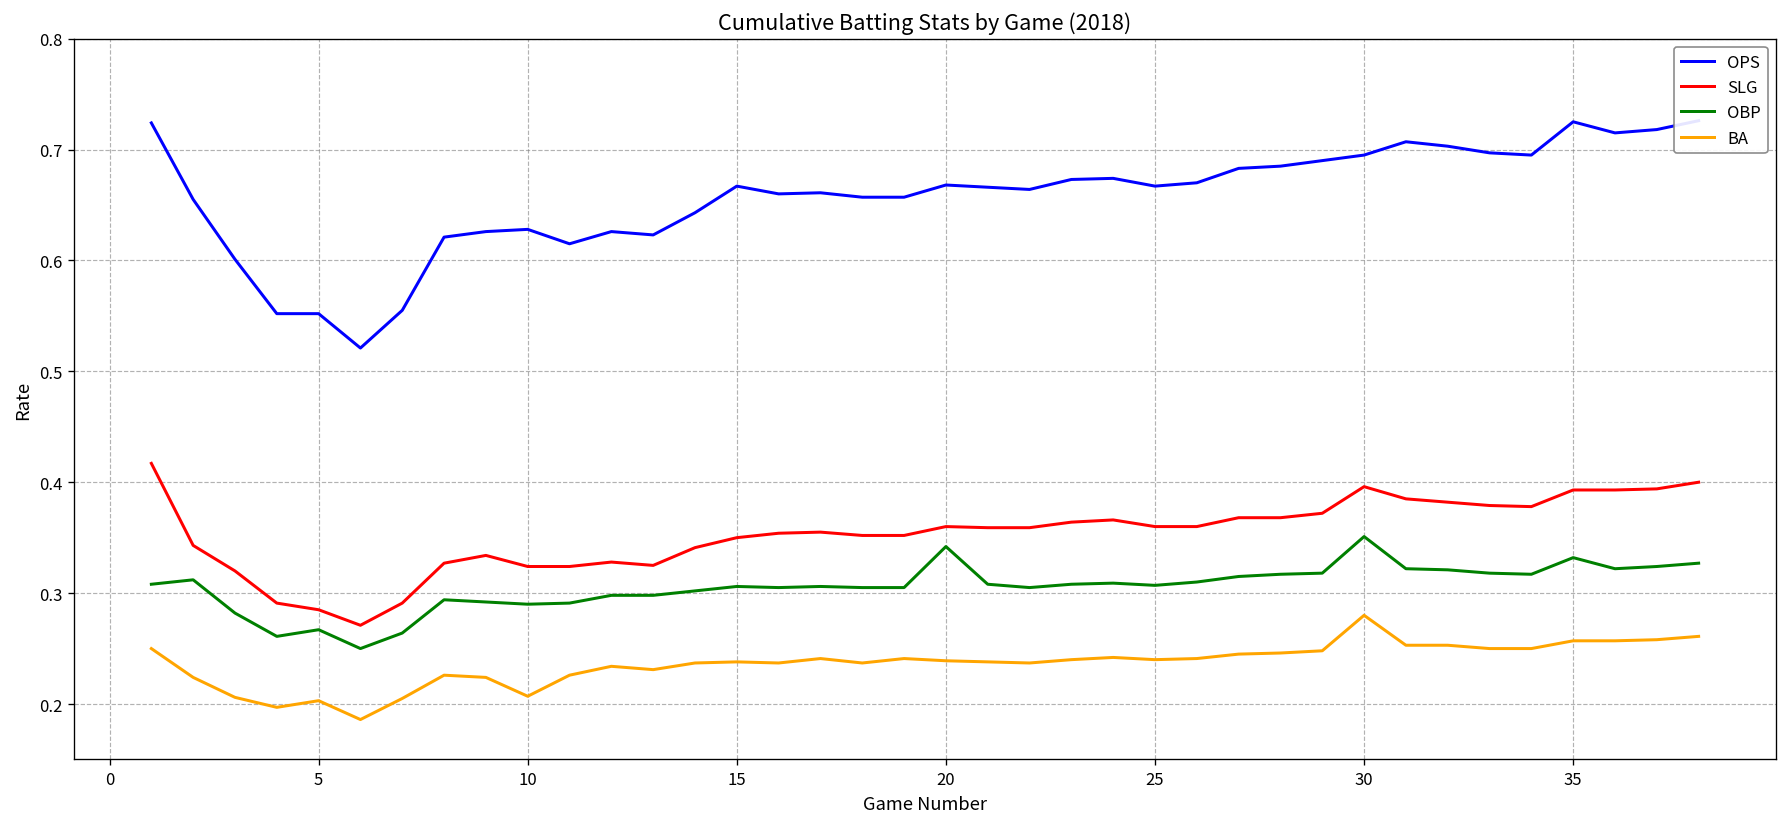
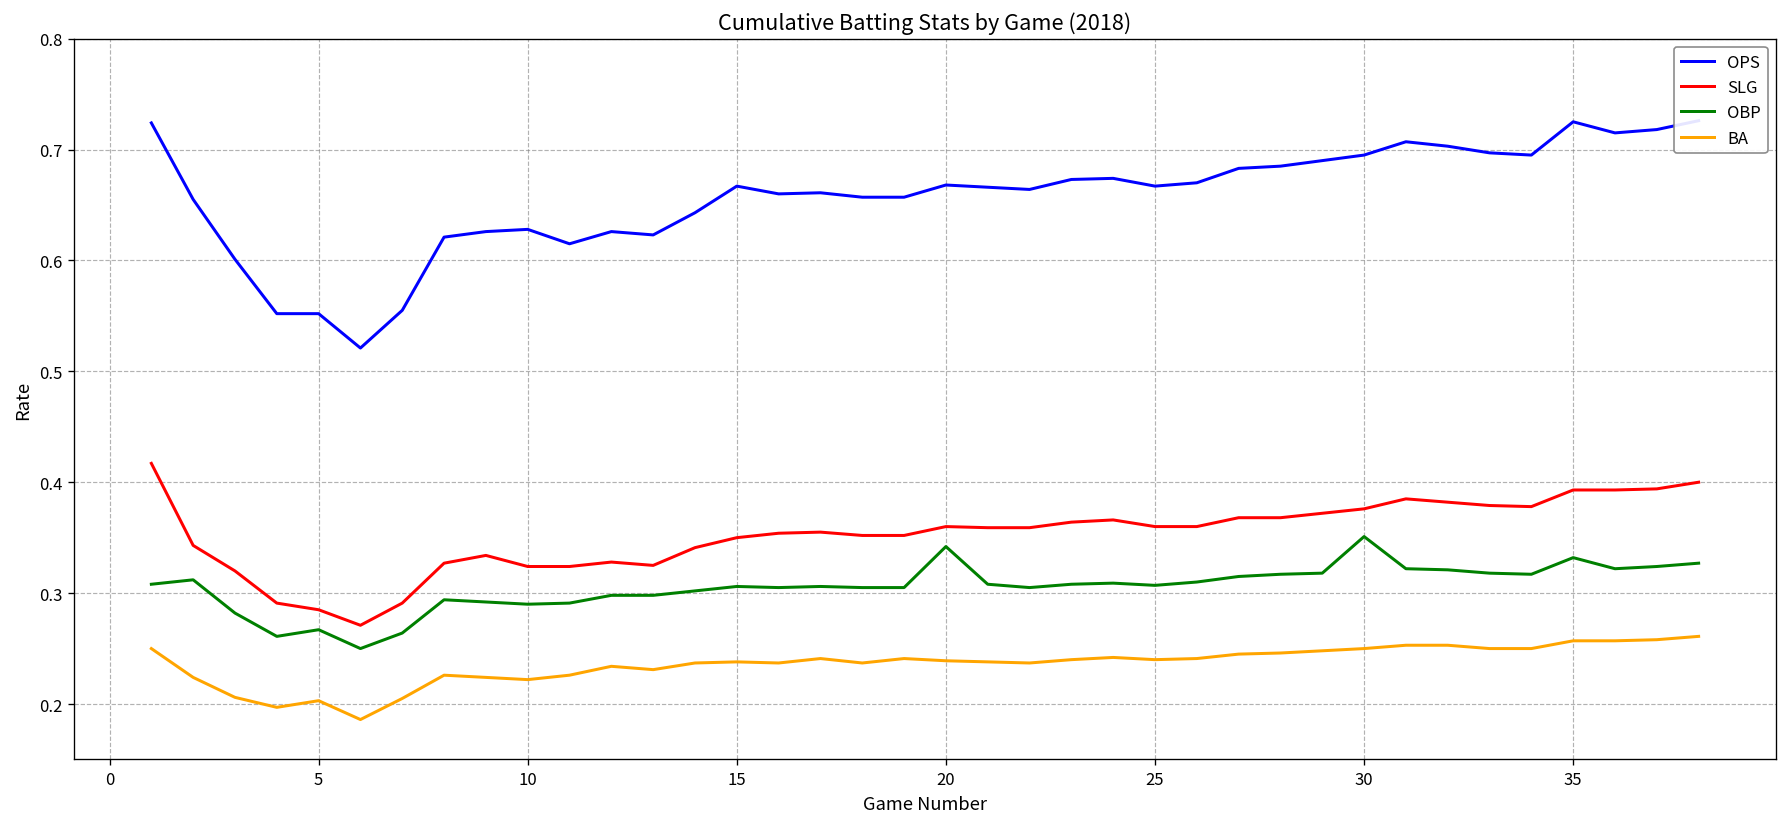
BA, 10: 0.21 -> 0.22
SLG, 30: 0.40 -> 0.38
BA, 30: 0.28 -> 0.25
